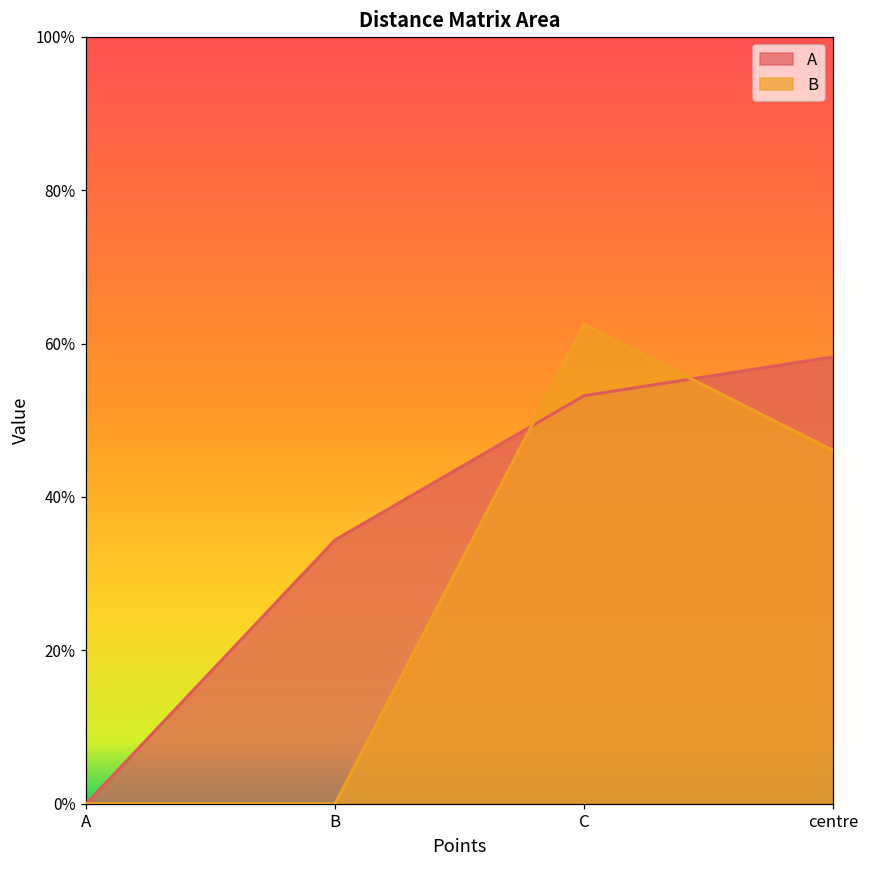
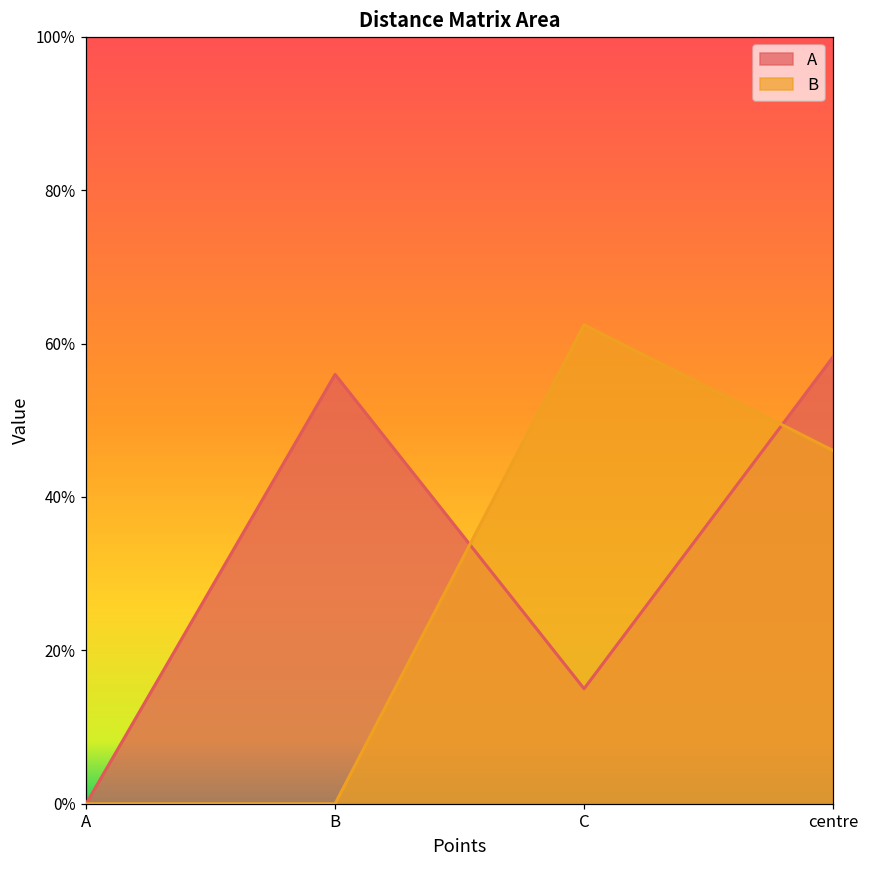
A, B: 34% -> 56%
A, C: 53% -> 15%
